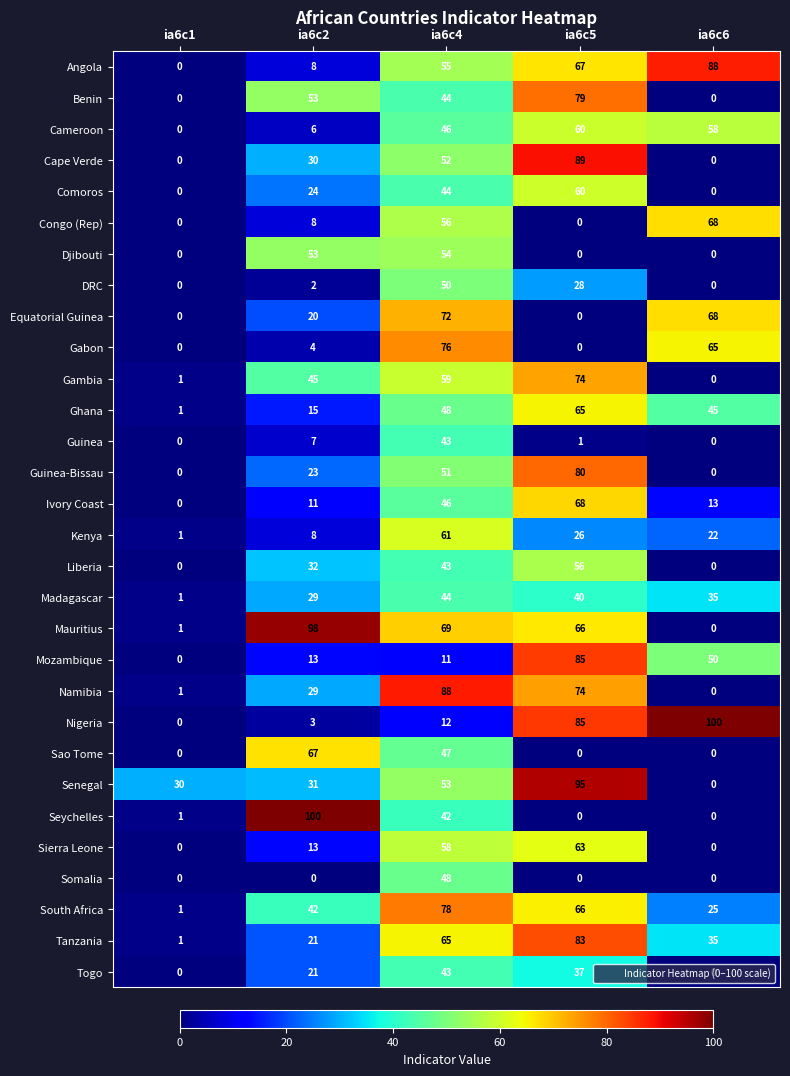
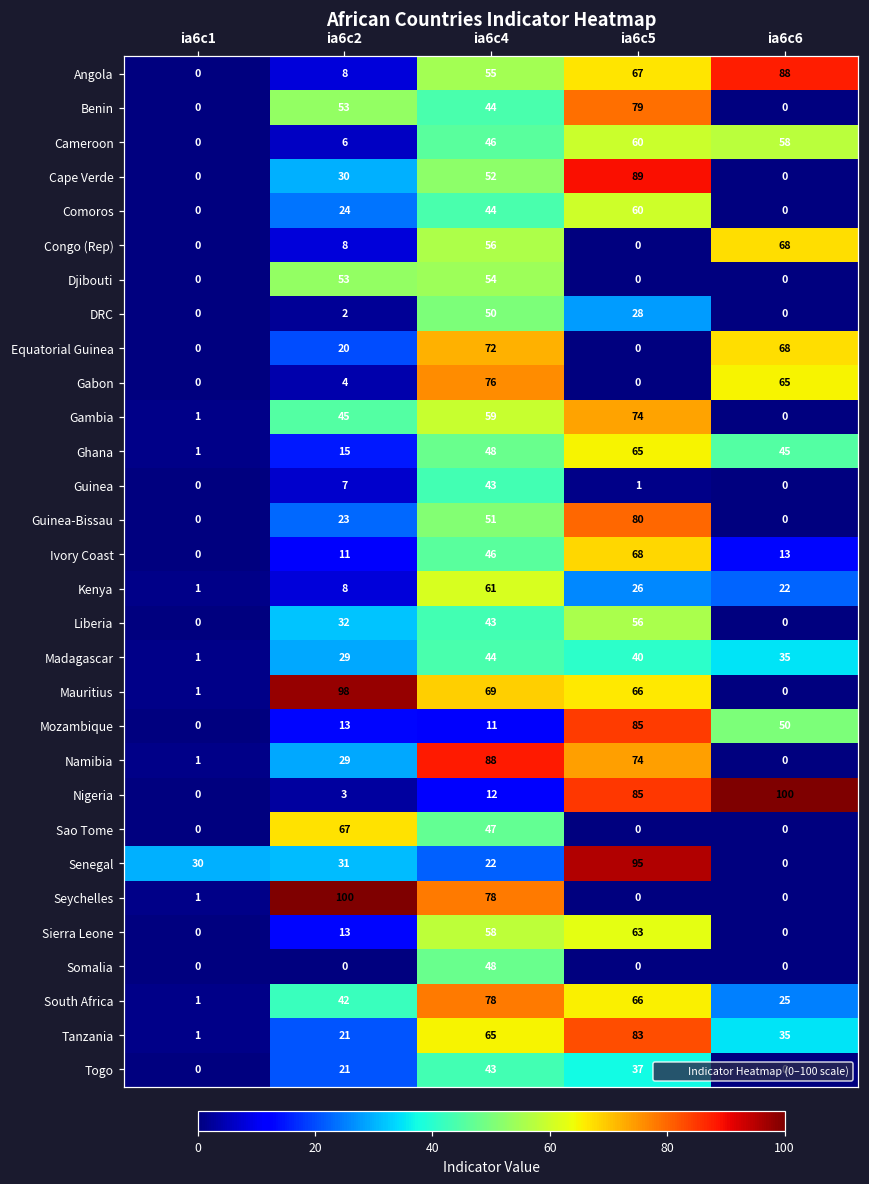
Senegal, ia6c4: 53 -> 22
Seychelles, ia6c4: 42 -> 78
